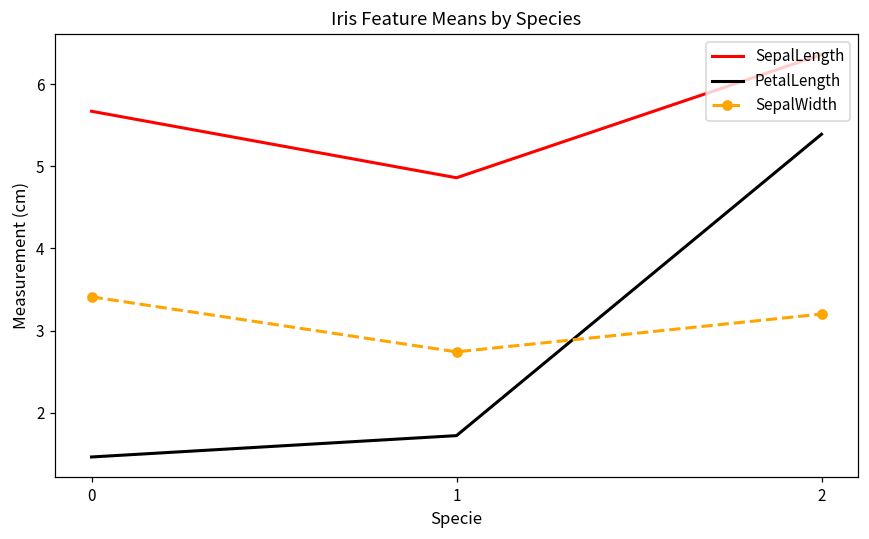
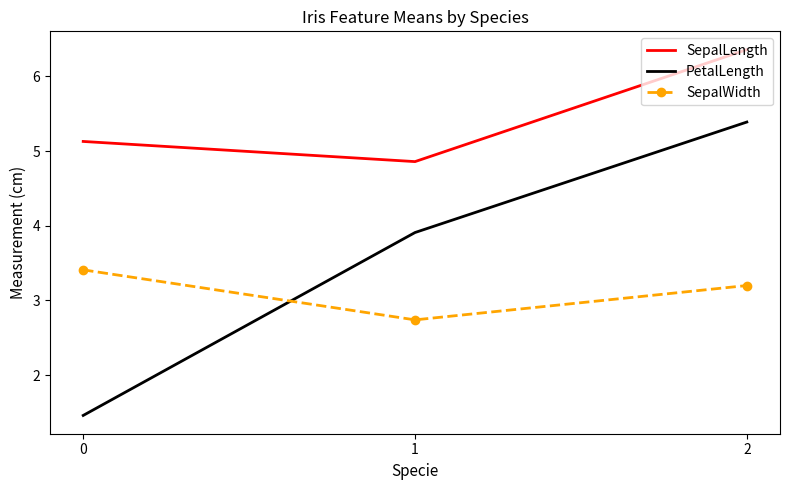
SepalLength, 0: 5.7 -> 5.1
PetalLength, 1: 1.7 -> 3.9
